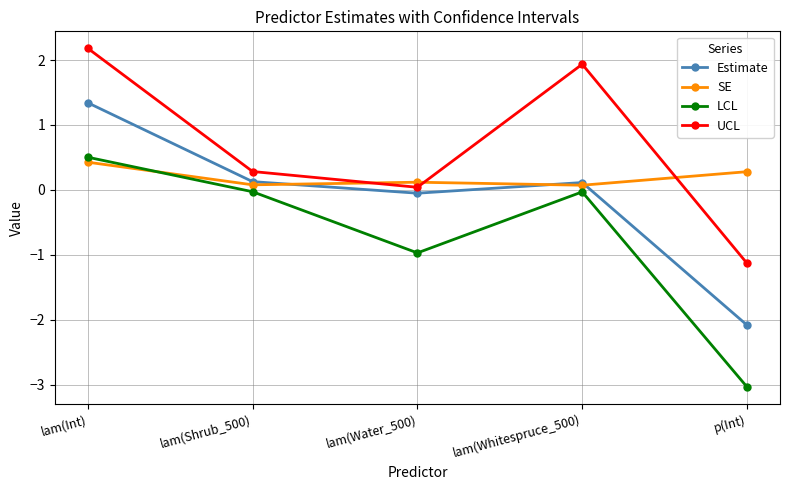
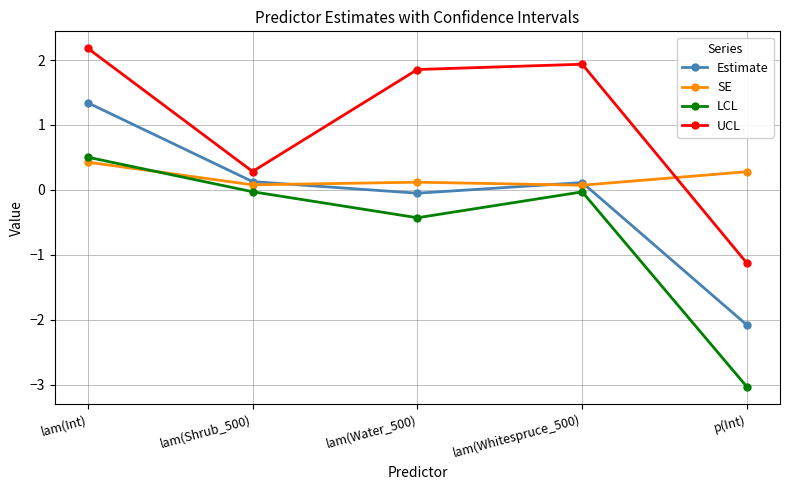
LCL, lam(Water_500): -1.0 -> -0.4
UCL, lam(Water_500): 0.0 -> 1.9
